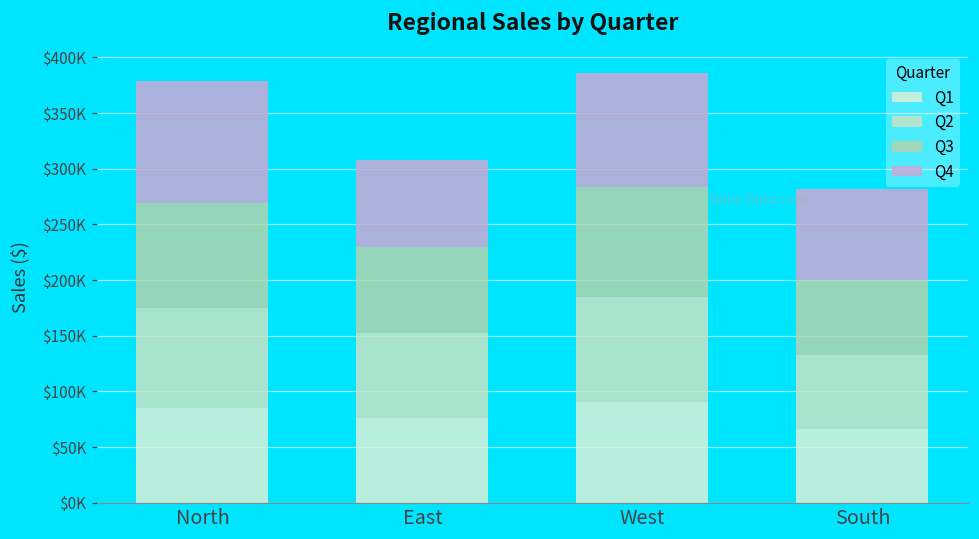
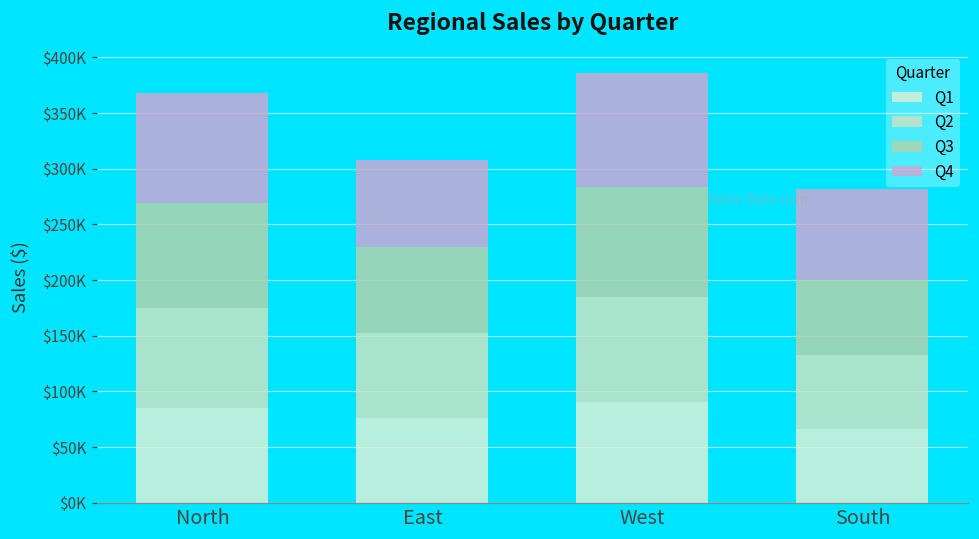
Q4, North: $110000 -> $99000
